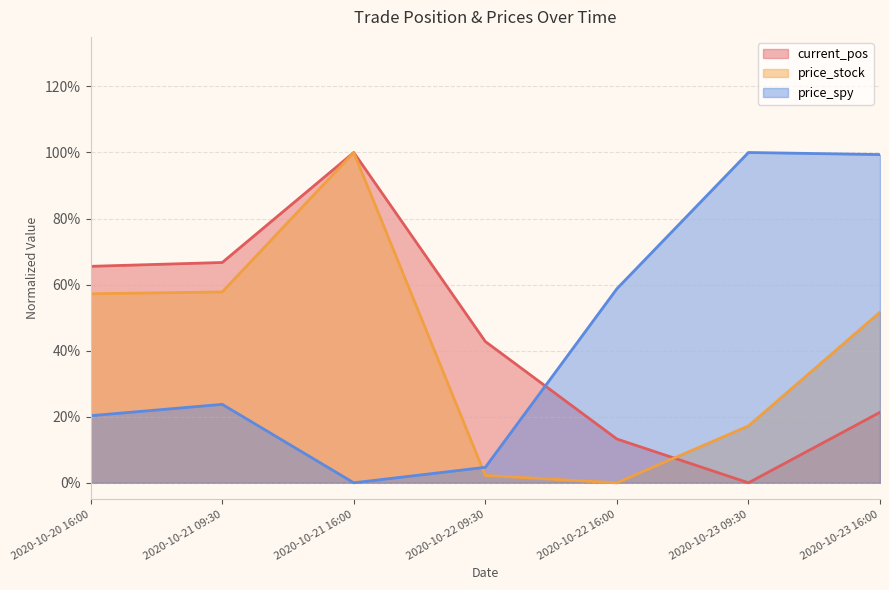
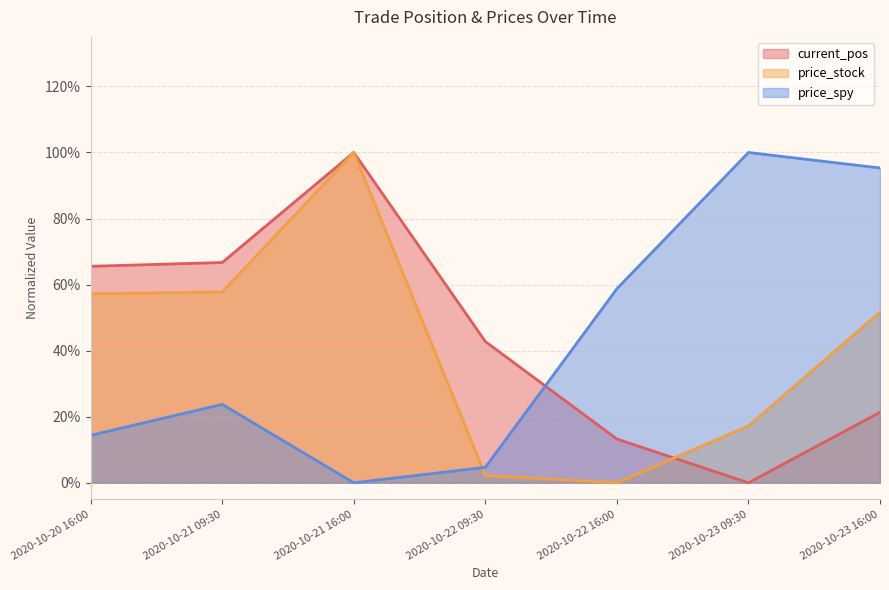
price_spy, 2020-10-20 16:00: 20% -> 14%
price_spy, 2020-10-23 16:00: 99% -> 95%
